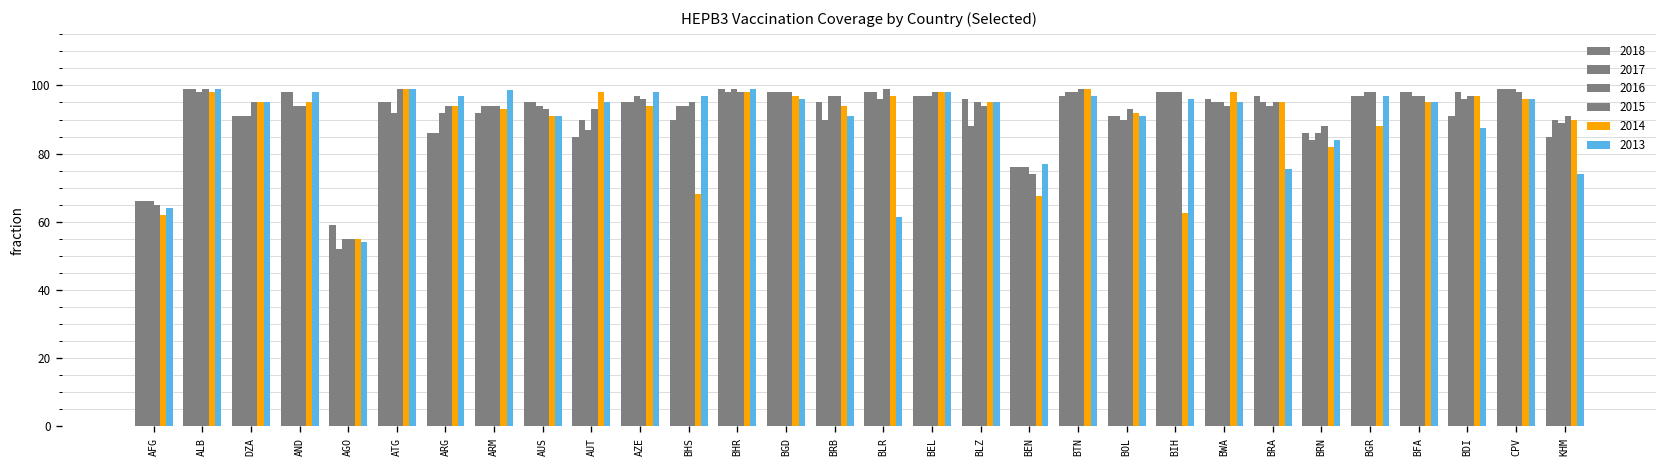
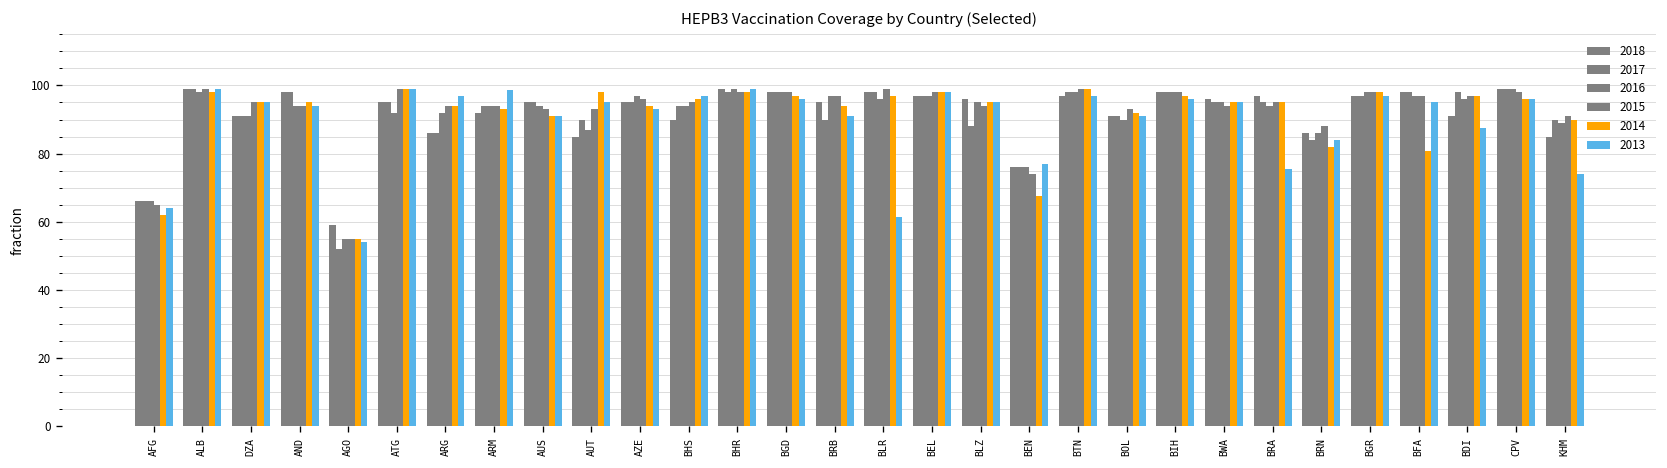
2013, AND: 98 -> 94
2013, AZE: 98 -> 93
2014, BHS: 68 -> 96
2014, BIH: 63 -> 97
2014, BWA: 98 -> 95
2014, BGR: 88 -> 98
2014, BFA: 95 -> 81
